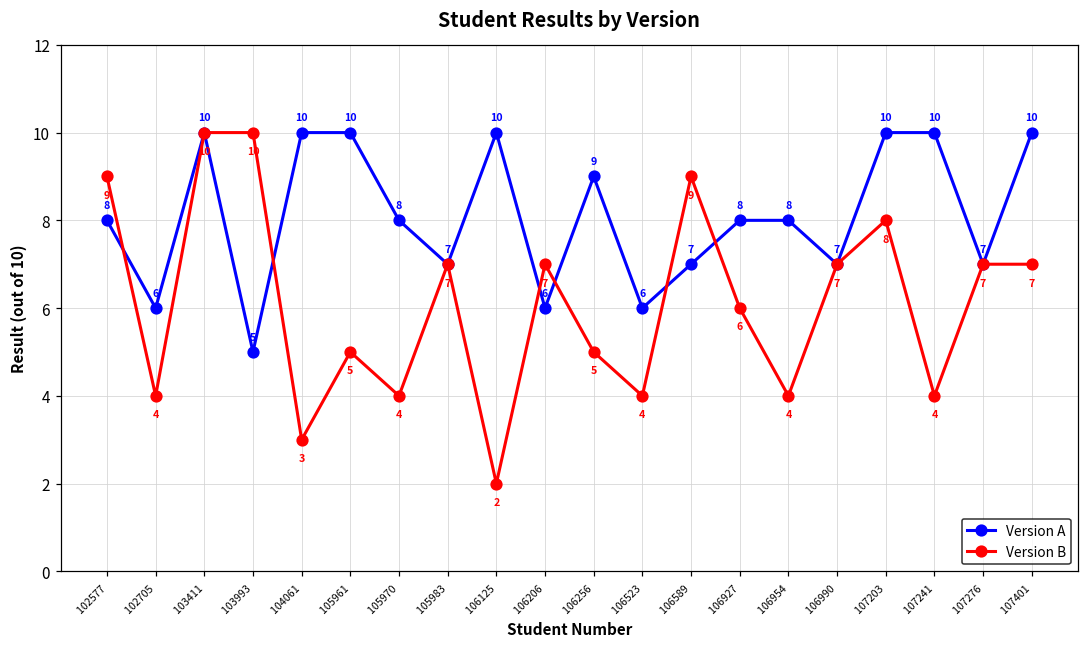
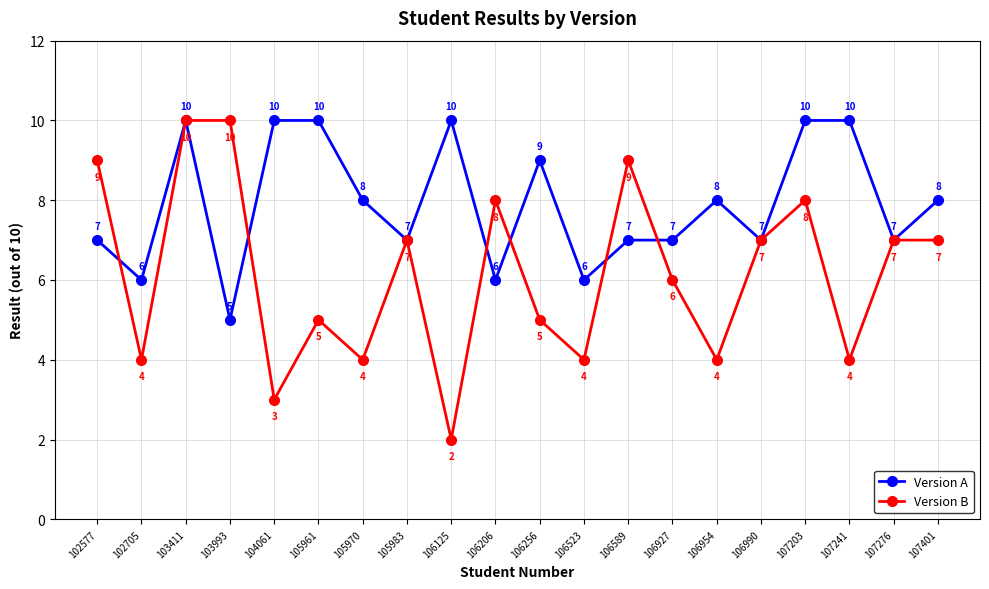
Version A, 102577: 8 -> 7
Version B, 106206: 7 -> 8
Version A, 106927: 8 -> 7
Version A, 107401: 10 -> 8
